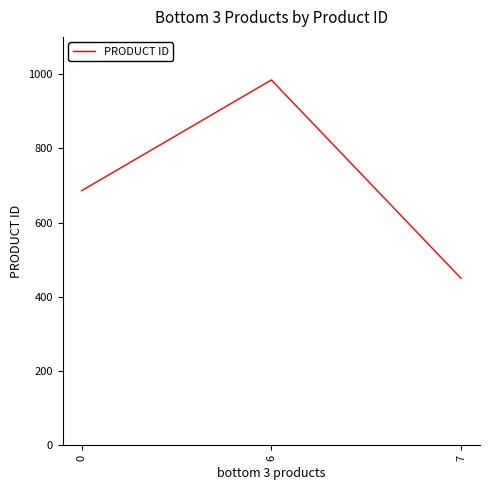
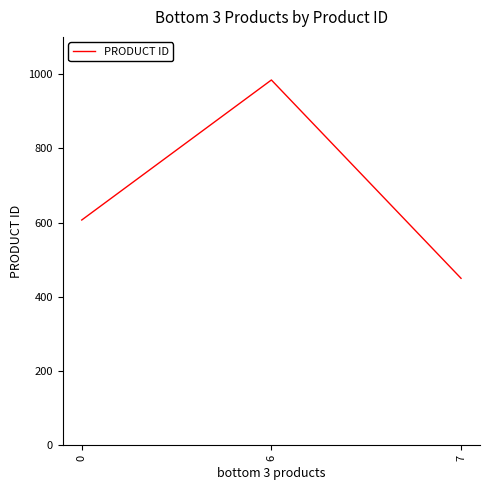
0: 690 -> 610
